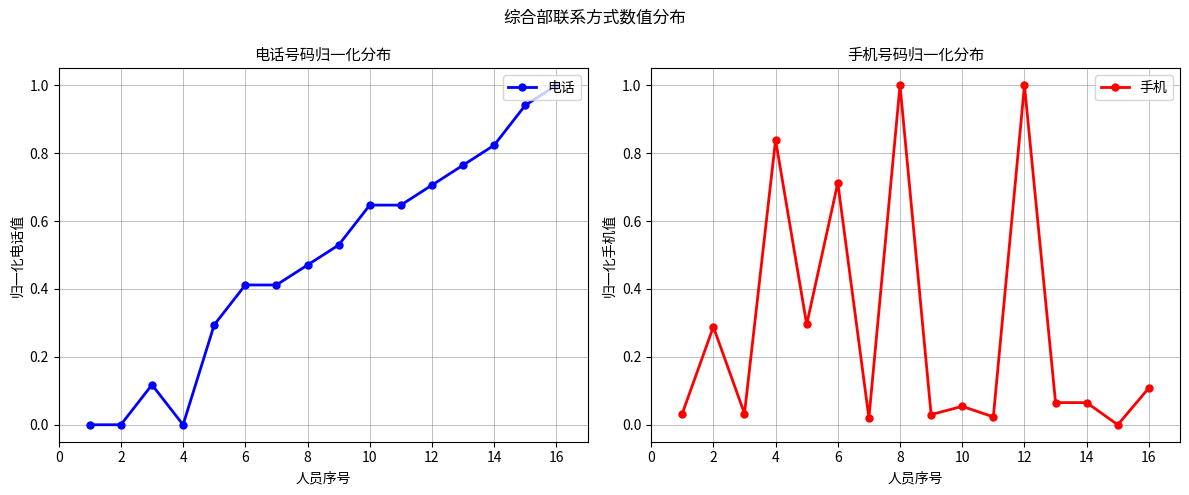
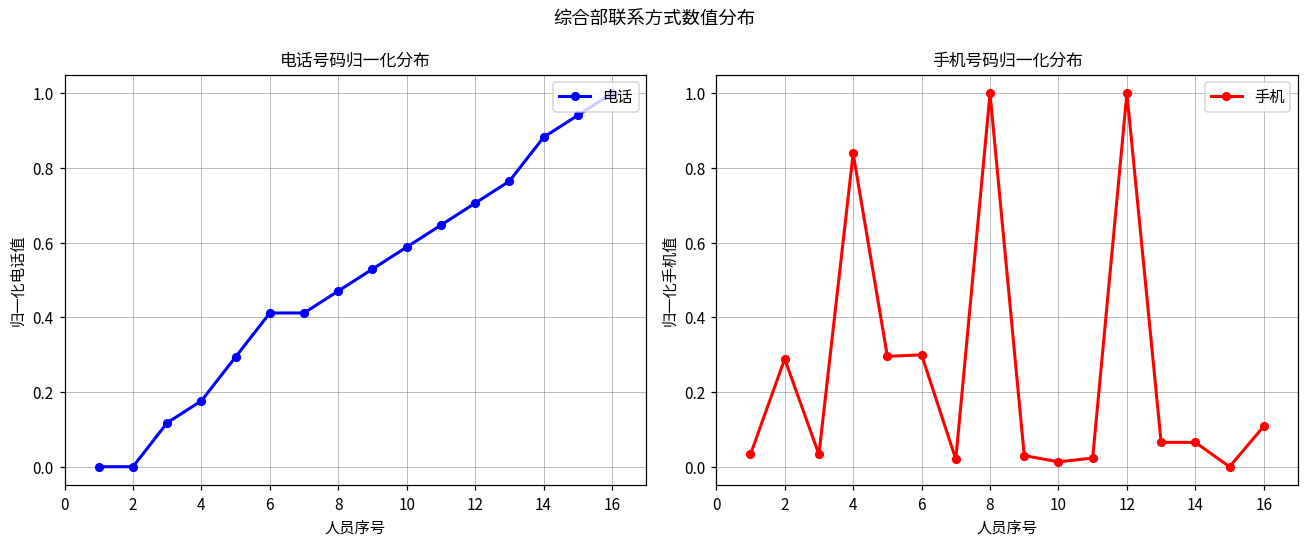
电话号码归一化分布, 4: 0.00 -> 0.18
电话号码归一化分布, 10: 0.65 -> 0.59
电话号码归一化分布, 14: 0.82 -> 0.88
手机号码归一化分布, 6: 0.71 -> 0.30
手机号码归一化分布, 10: 0.05 -> 0.01
